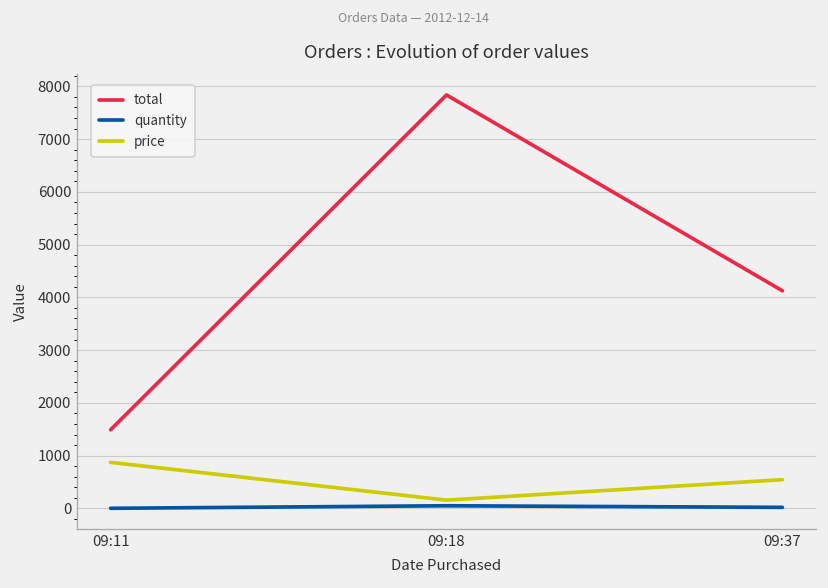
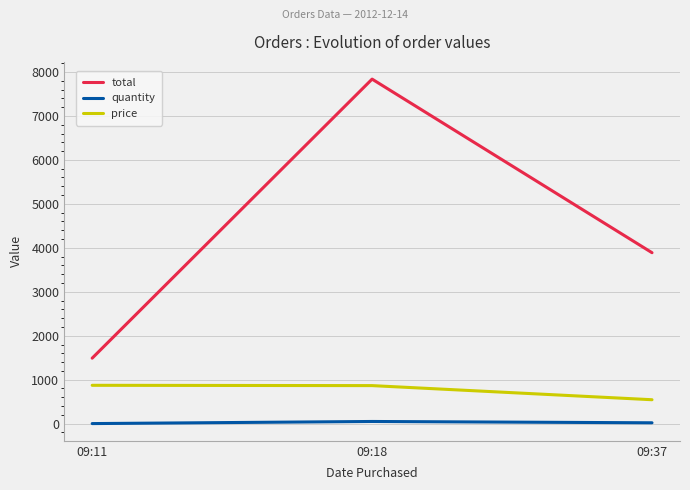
price, 09:18: 200 -> 900
total, 09:37: 4100 -> 3900
